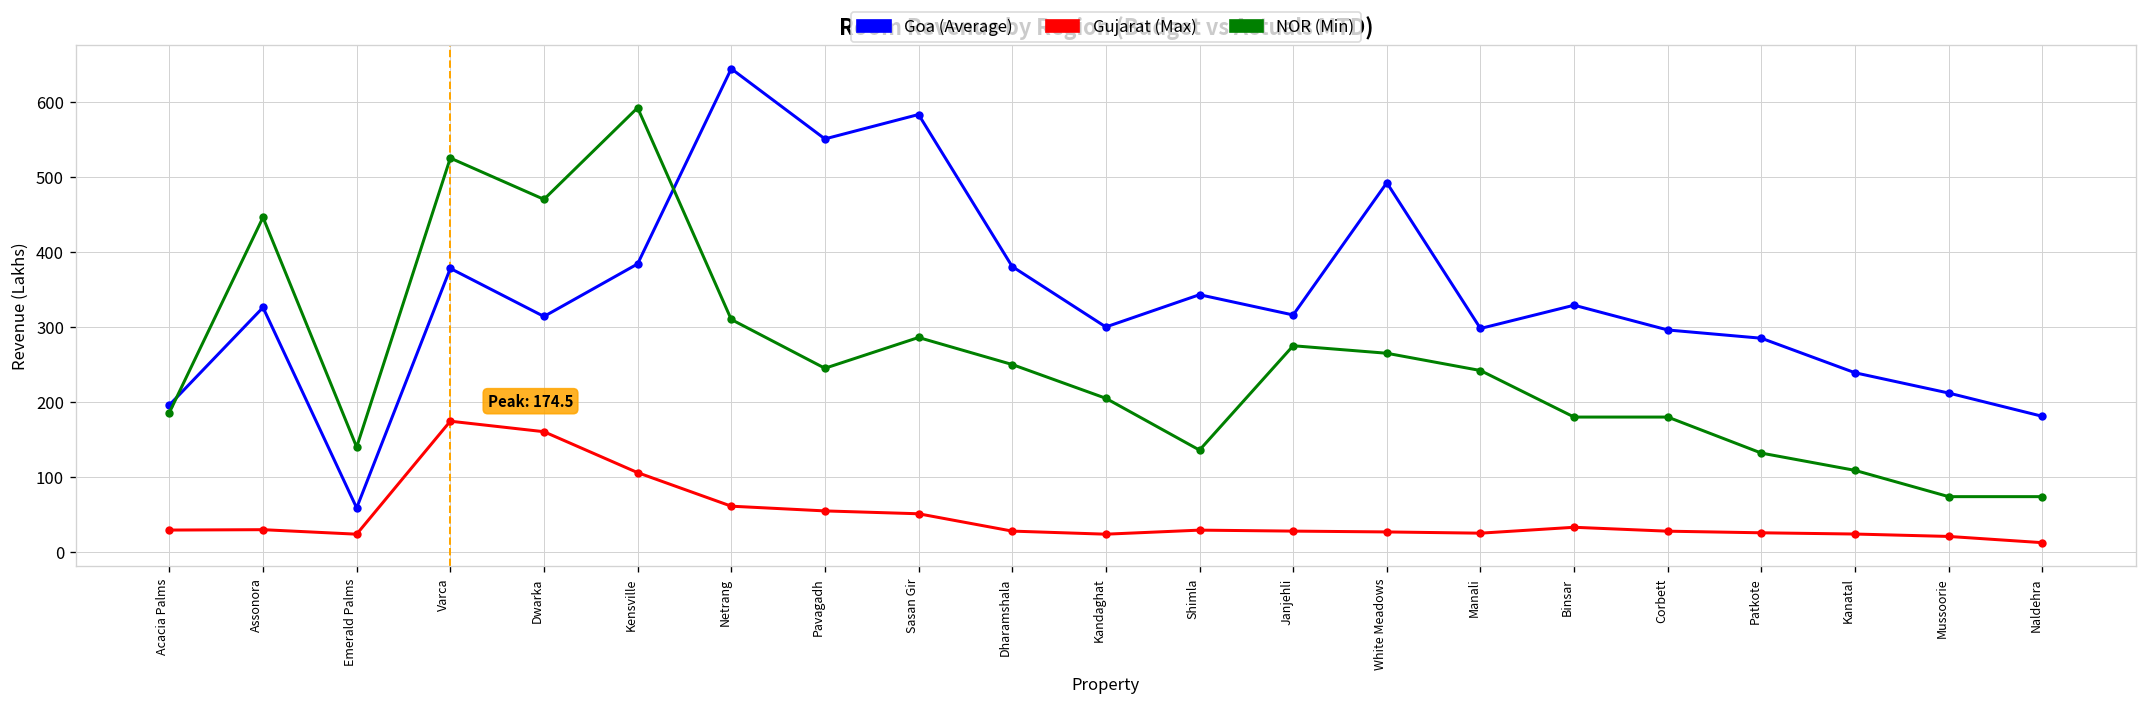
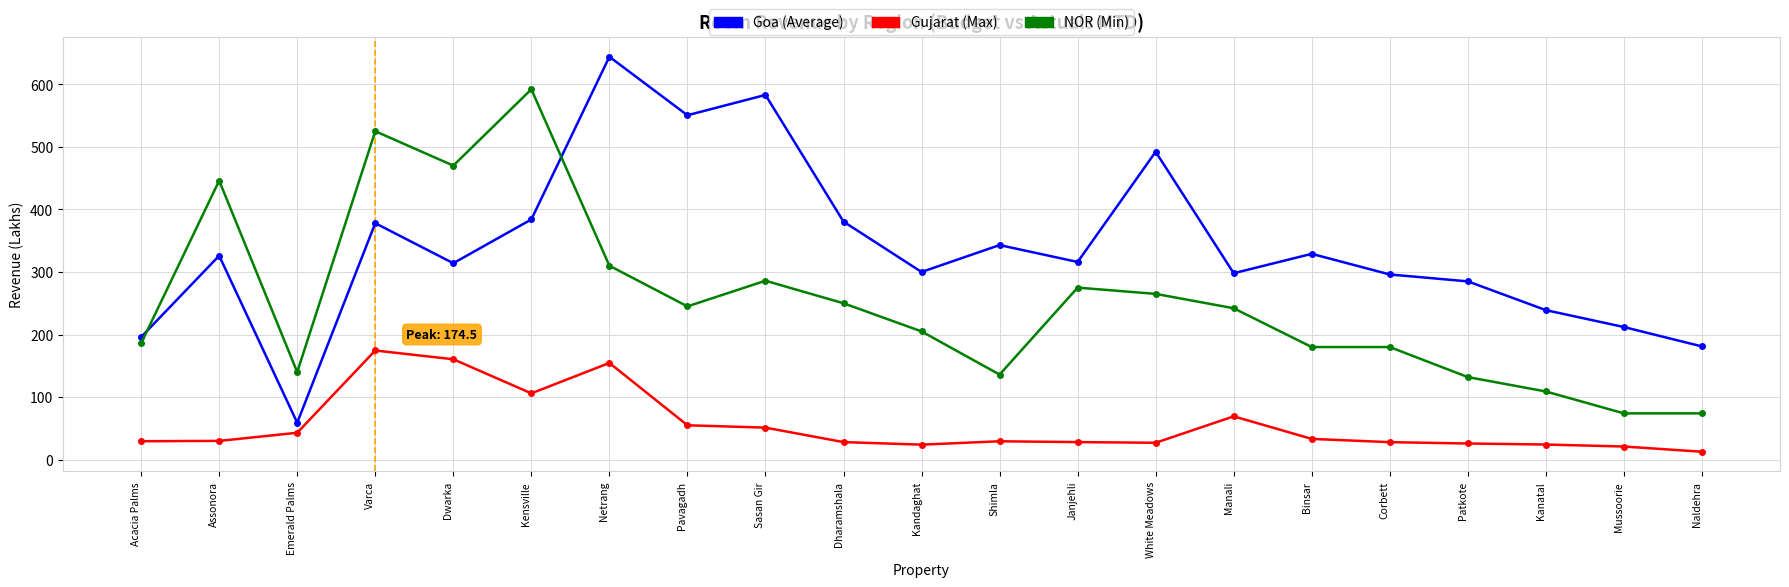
Gujarat (Max), Emerald Palms: 20 -> 40
Gujarat (Max), Netrang: 60 -> 150
Gujarat (Max), Manali: 30 -> 70
